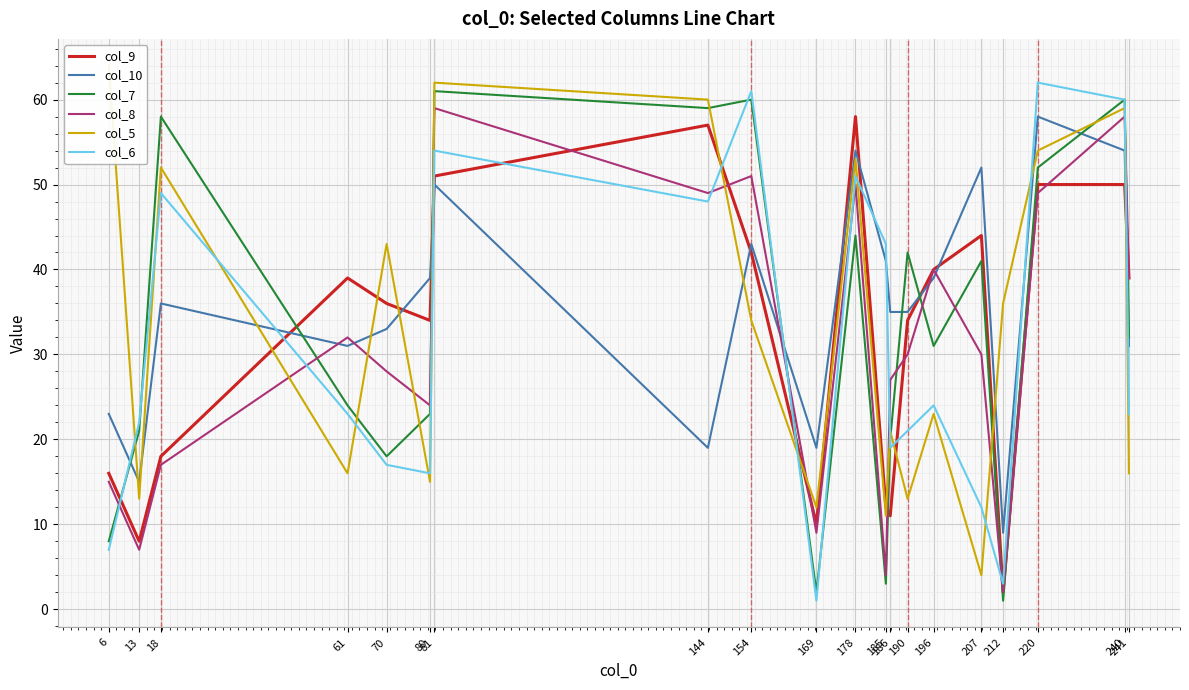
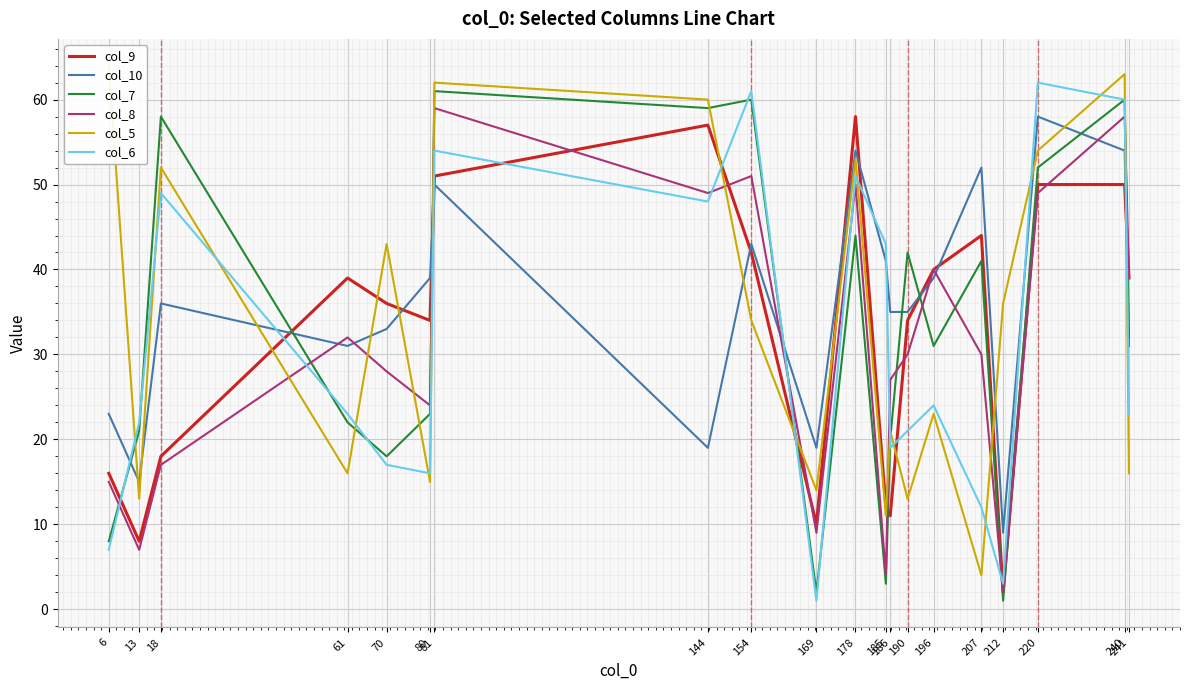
col_7, 61: 24 -> 22
col_5, 169: 12 -> 14
col_5, 240: 59 -> 63
